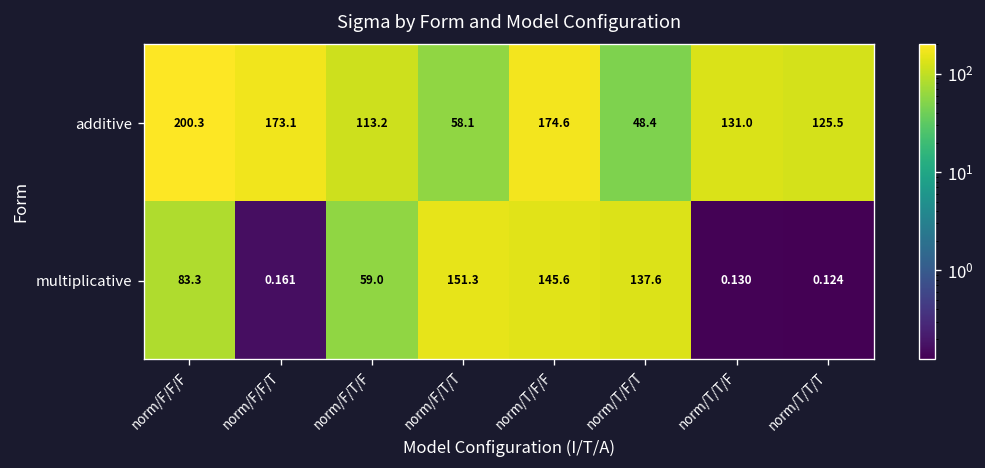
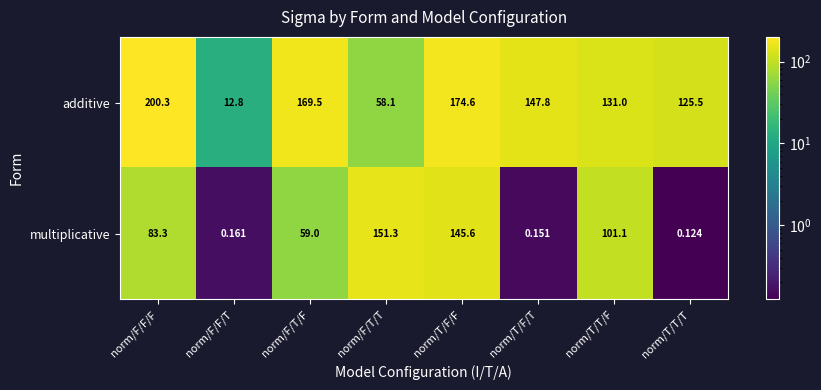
additive, norm/F/F/T: 173.1 -> 12.8
additive, norm/F/T/F: 113.2 -> 169.5
additive, norm/T/F/T: 48.4 -> 147.8
multiplicative, norm/T/F/T: 137.6 -> 0.151
multiplicative, norm/T/T/F: 0.130 -> 101.1
